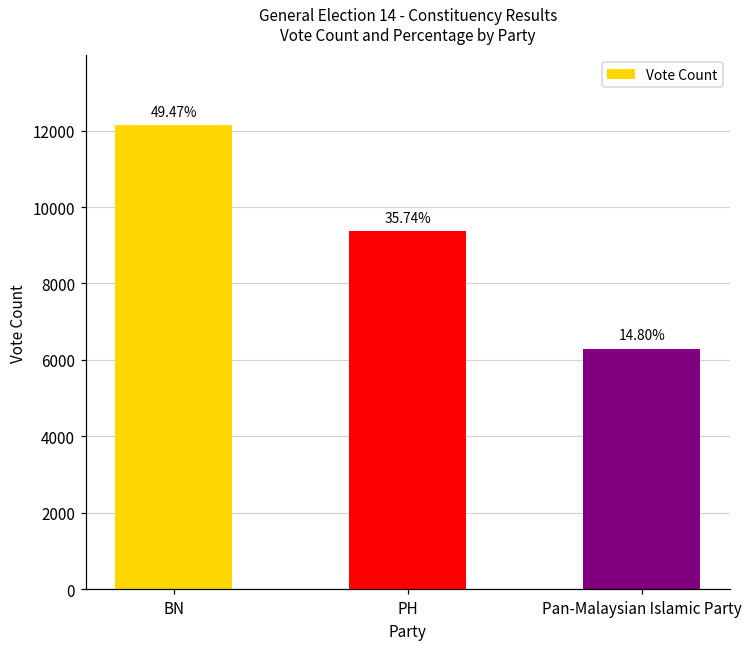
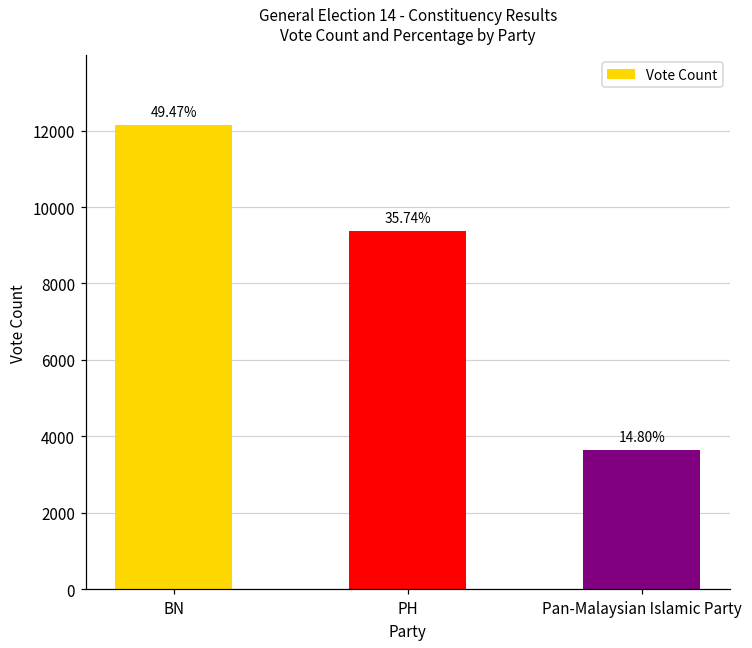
Pan-Malaysian Islamic Party: 6300 -> 3600
